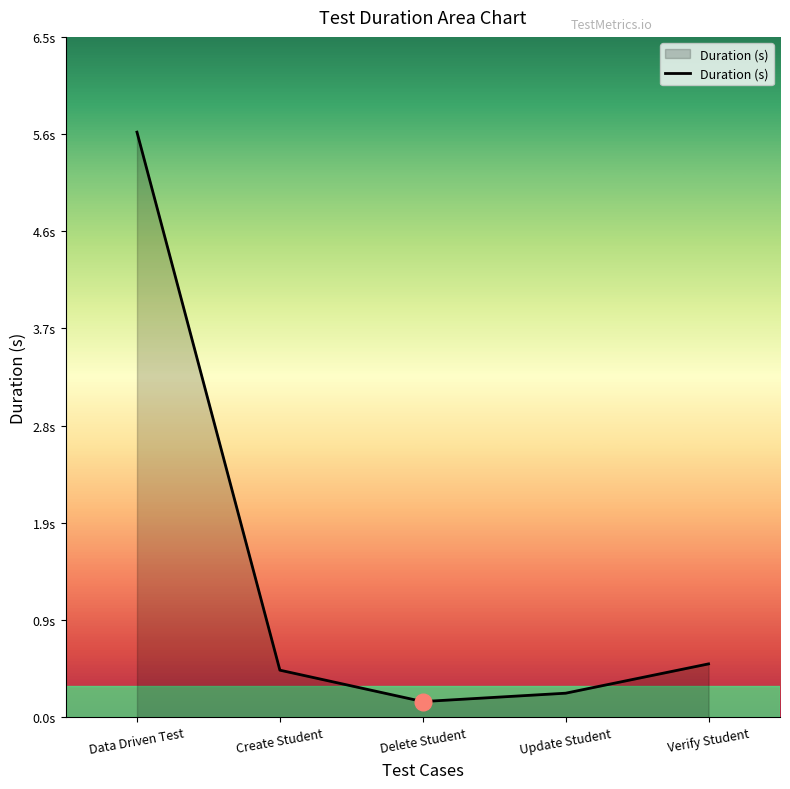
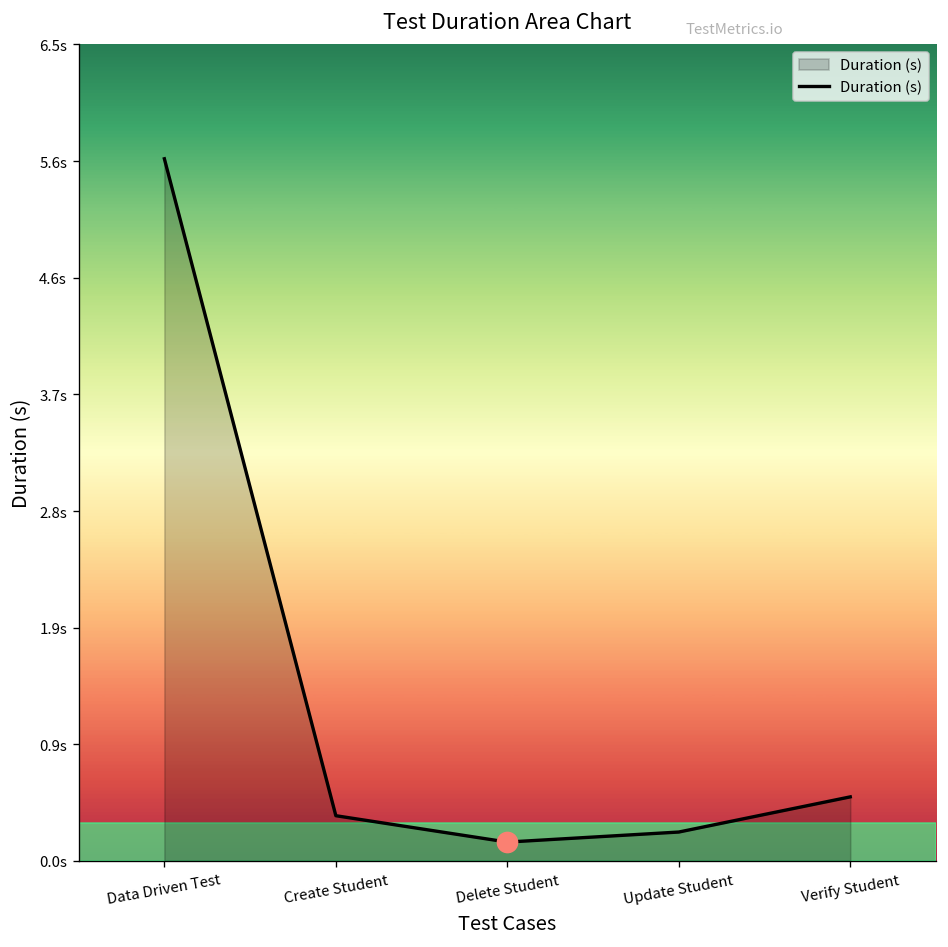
Duration (s), Create Student: 0.45s -> 0.36s
